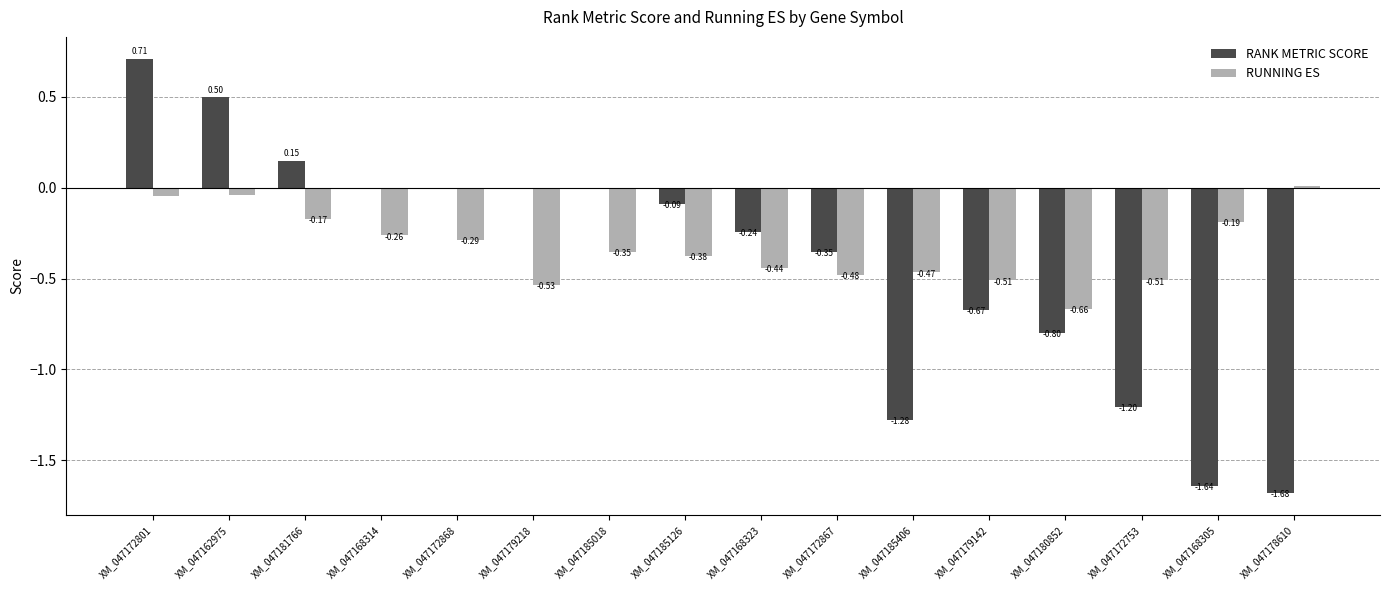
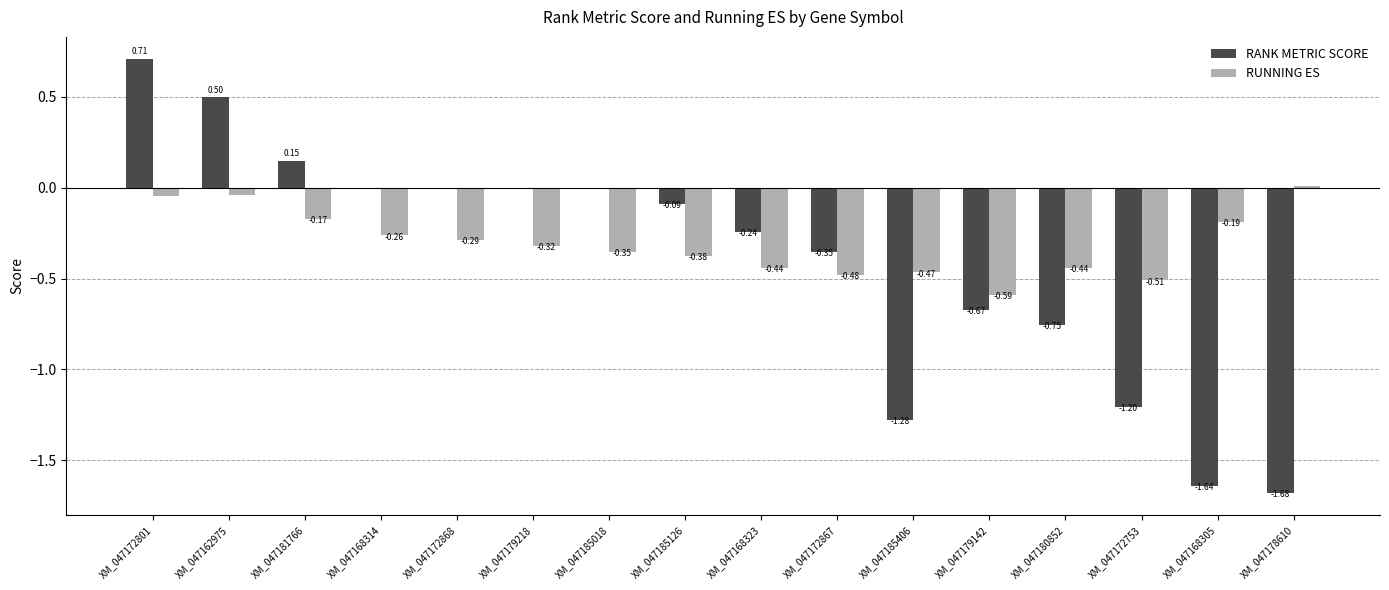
RUNNING ES, XM_047179218: -0.53 -> -0.32
RUNNING ES, XM_047179142: -0.51 -> -0.59
RANK METRIC SCORE, XM_047180852: -0.80 -> -0.75
RUNNING ES, XM_047180852: -0.66 -> -0.44
